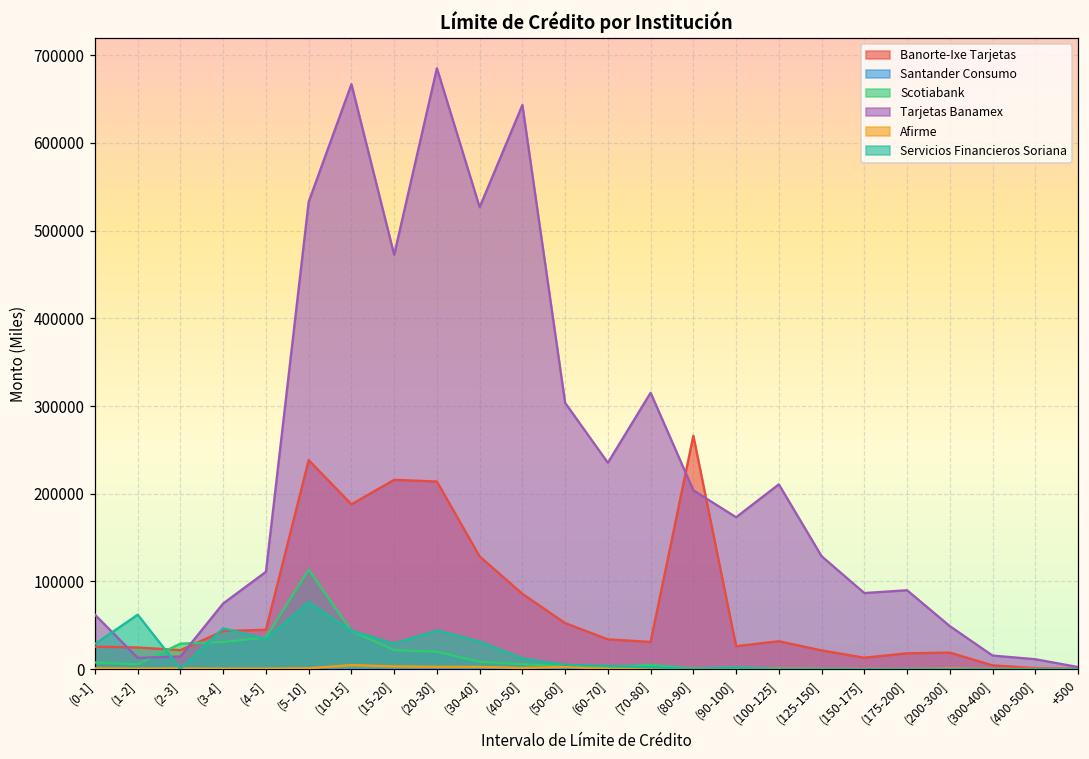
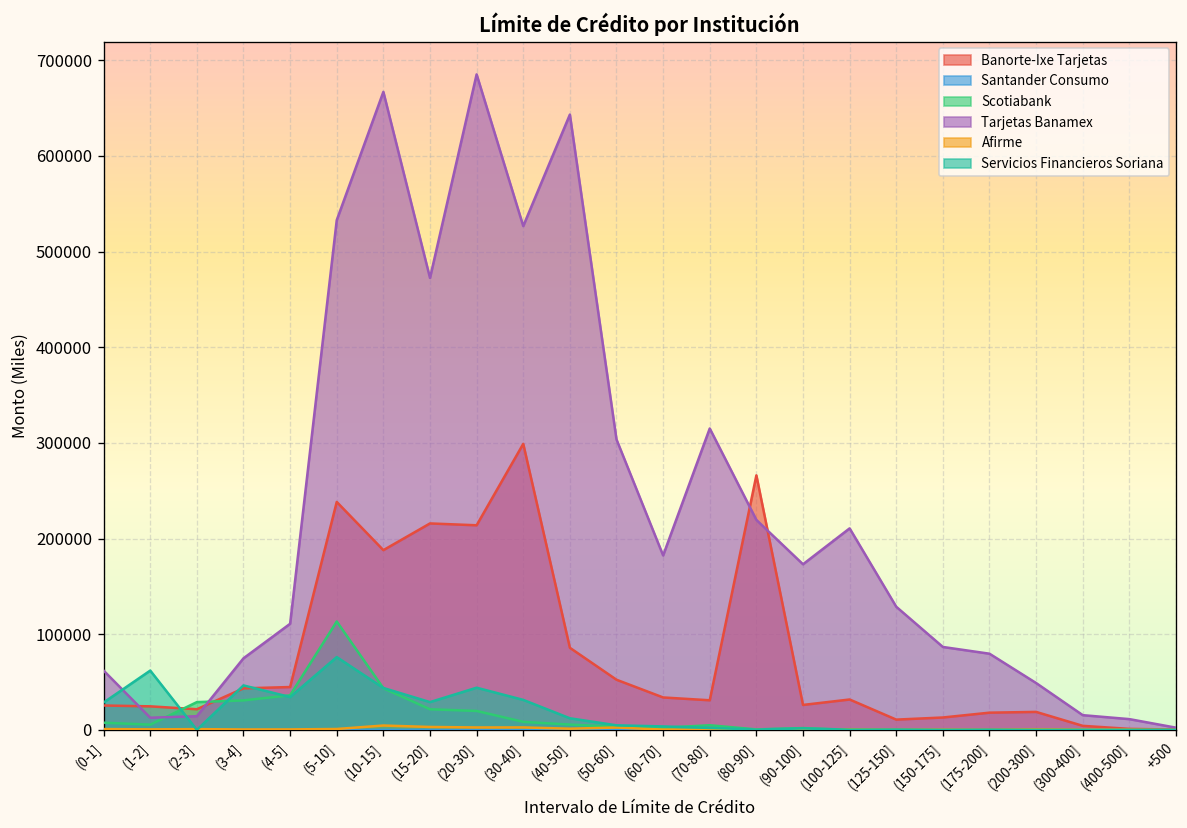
Banorte-Ixe Tarjetas, (30-40]: 130000 -> 300000
Tarjetas Banamex, (60-70]: 240000 -> 180000
Tarjetas Banamex, (80-90]: 200000 -> 220000
Banorte-Ixe Tarjetas, (125-150]: 20000 -> 10000
Tarjetas Banamex, (175-200]: 90000 -> 80000
